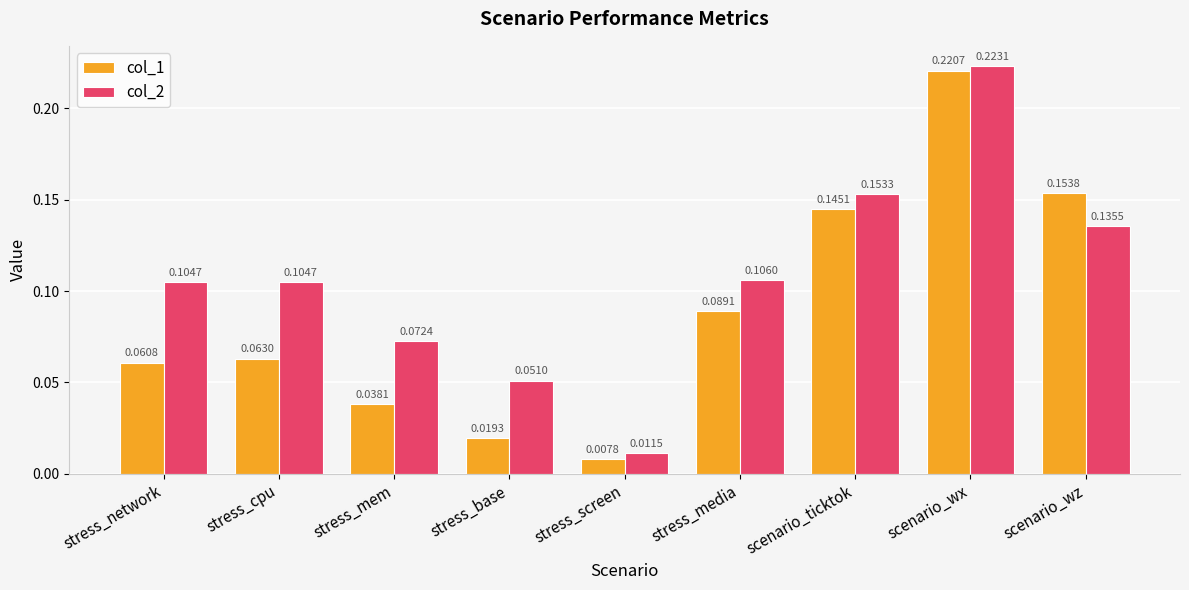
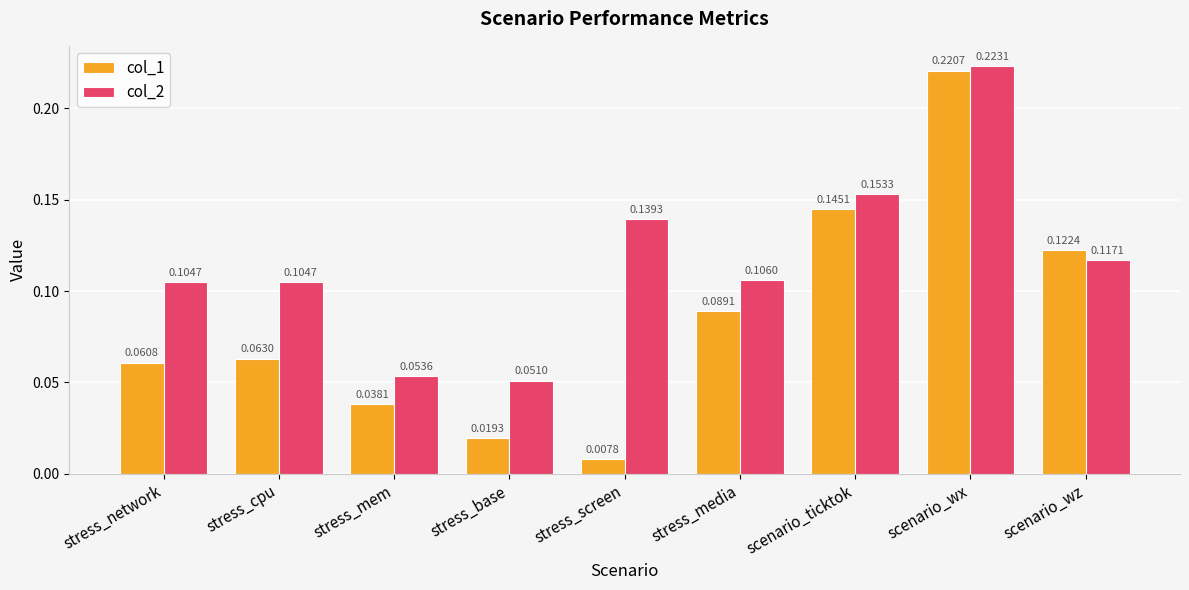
col_2, stress_mem: 0.0724 -> 0.0536
col_2, stress_screen: 0.0115 -> 0.1393
col_1, scenario_wz: 0.1538 -> 0.1224
col_2, scenario_wz: 0.1355 -> 0.1171
